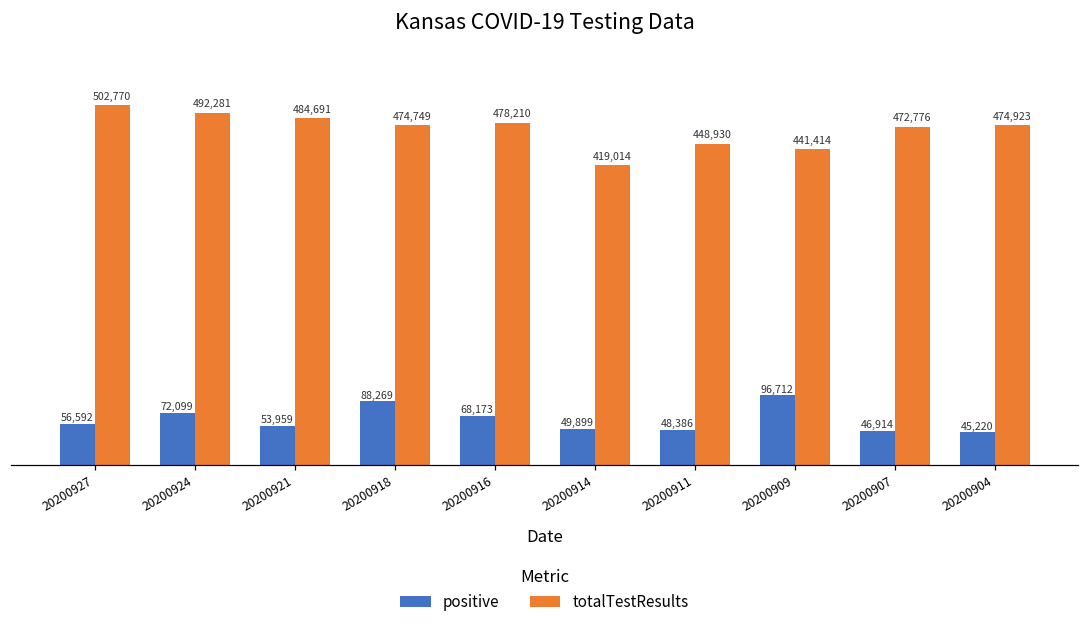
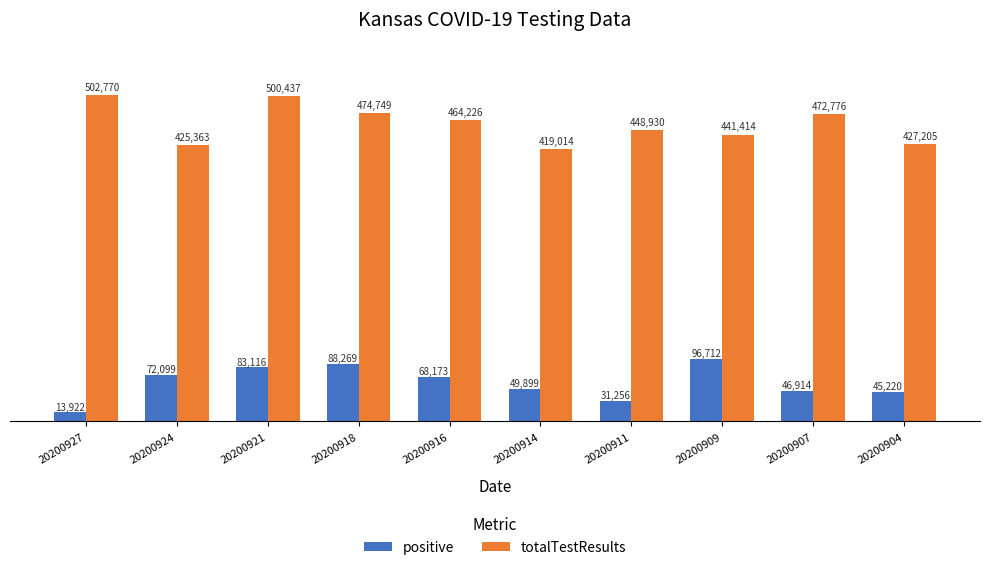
positive, 20200927: 56,592 -> 13,922
totalTestResults, 20200924: 492,281 -> 425,363
positive, 20200921: 53,959 -> 83,116
totalTestResults, 20200921: 484,691 -> 500,437
totalTestResults, 20200916: 478,210 -> 464,226
positive, 20200911: 48,386 -> 31,256
totalTestResults, 20200904: 474,923 -> 427,205
